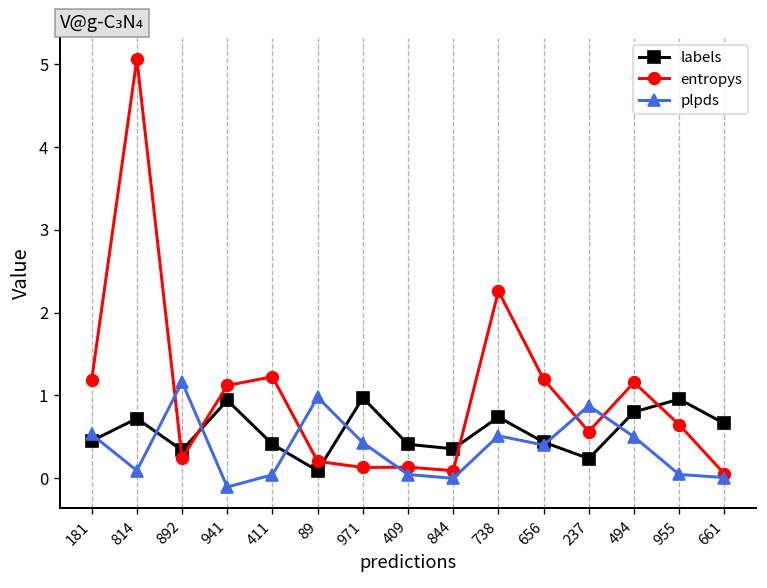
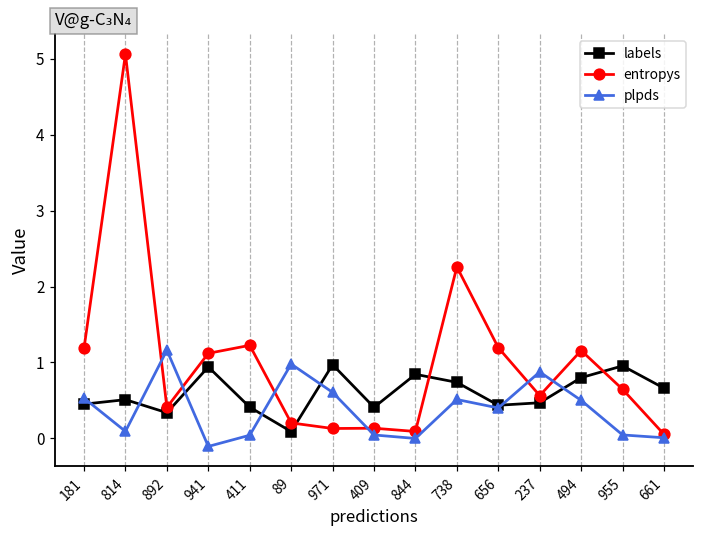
labels, 814: 0.7 -> 0.5
entropys, 892: 0.2 -> 0.4
plpds, 971: 0.4 -> 0.6
labels, 844: 0.4 -> 0.8
labels, 237: 0.2 -> 0.5
